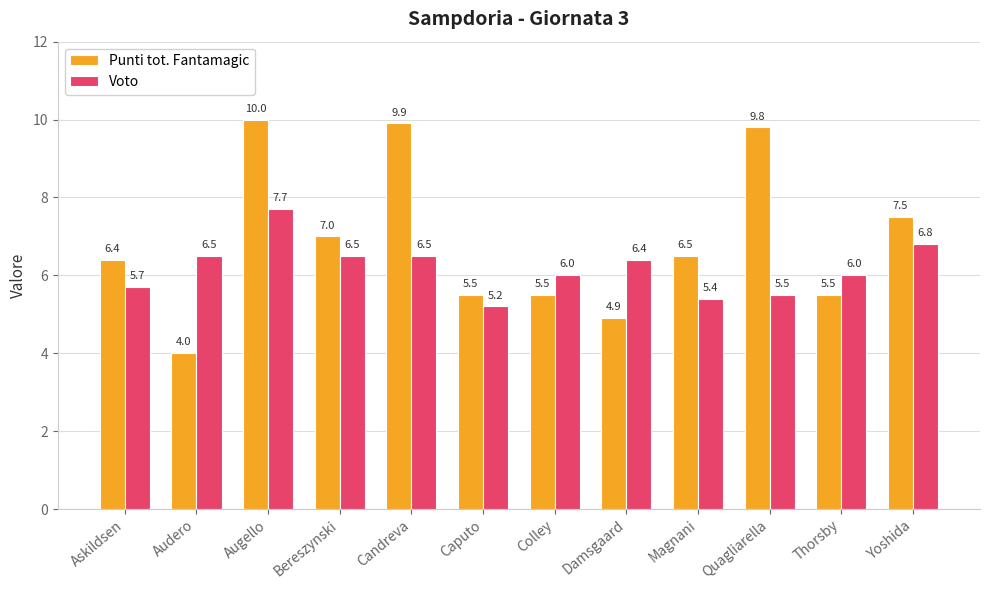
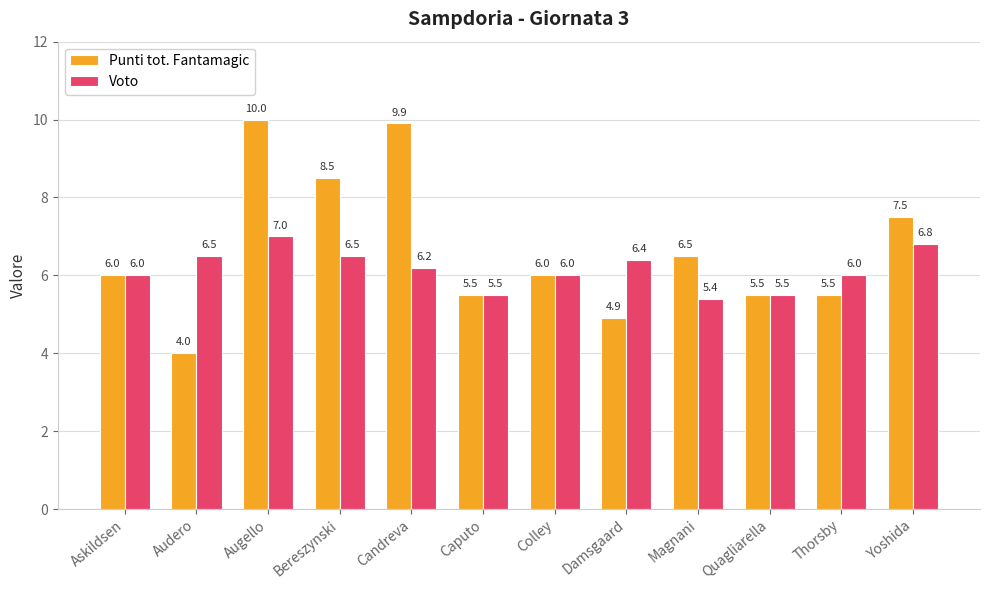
Punti tot. Fantamagic, Askildsen: 6.4 -> 6.0
Voto, Askildsen: 5.7 -> 6.0
Voto, Augello: 7.7 -> 7.0
Punti tot. Fantamagic, Bereszynski: 7.0 -> 8.5
Voto, Candreva: 6.5 -> 6.2
Voto, Caputo: 5.2 -> 5.5
Punti tot. Fantamagic, Colley: 5.5 -> 6.0
Punti tot. Fantamagic, Quagliarella: 9.8 -> 5.5
